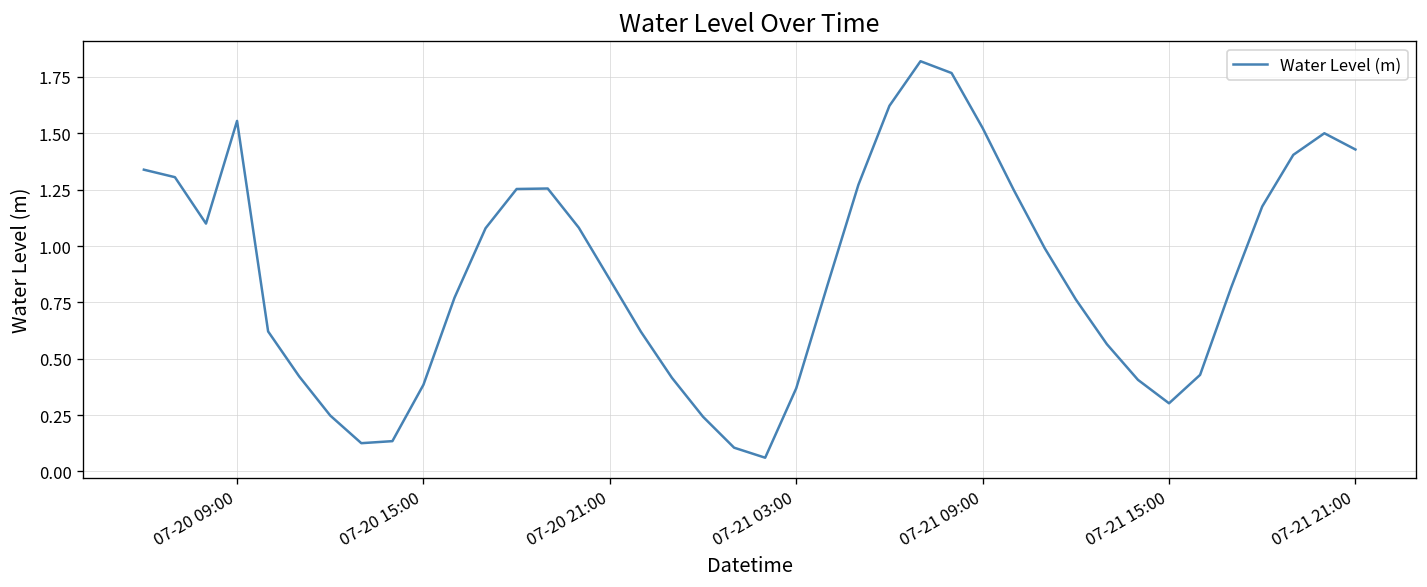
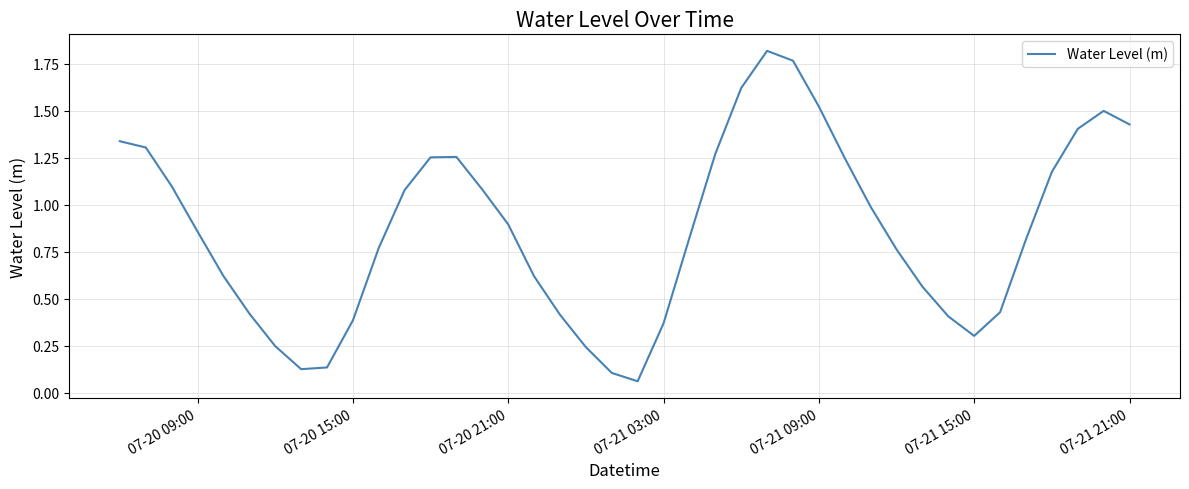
07-20 09:00: 1.56 -> 0.86
07-20 21:00: 0.85 -> 0.90
